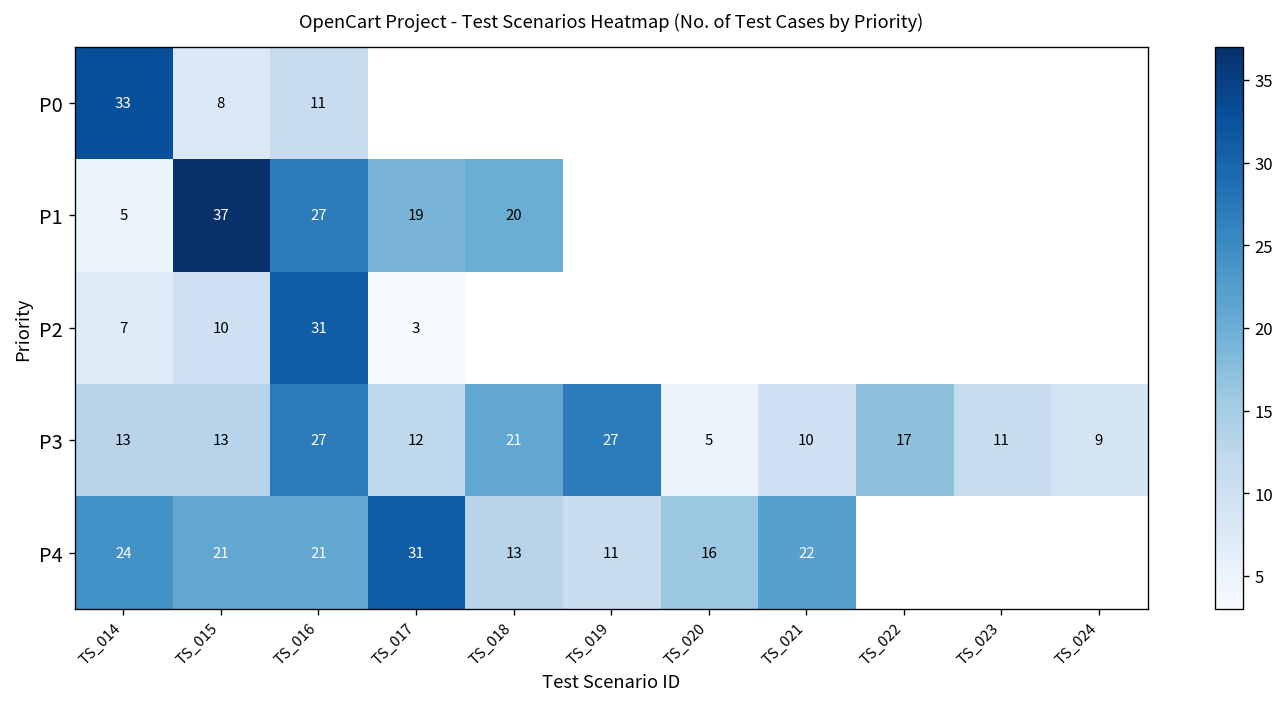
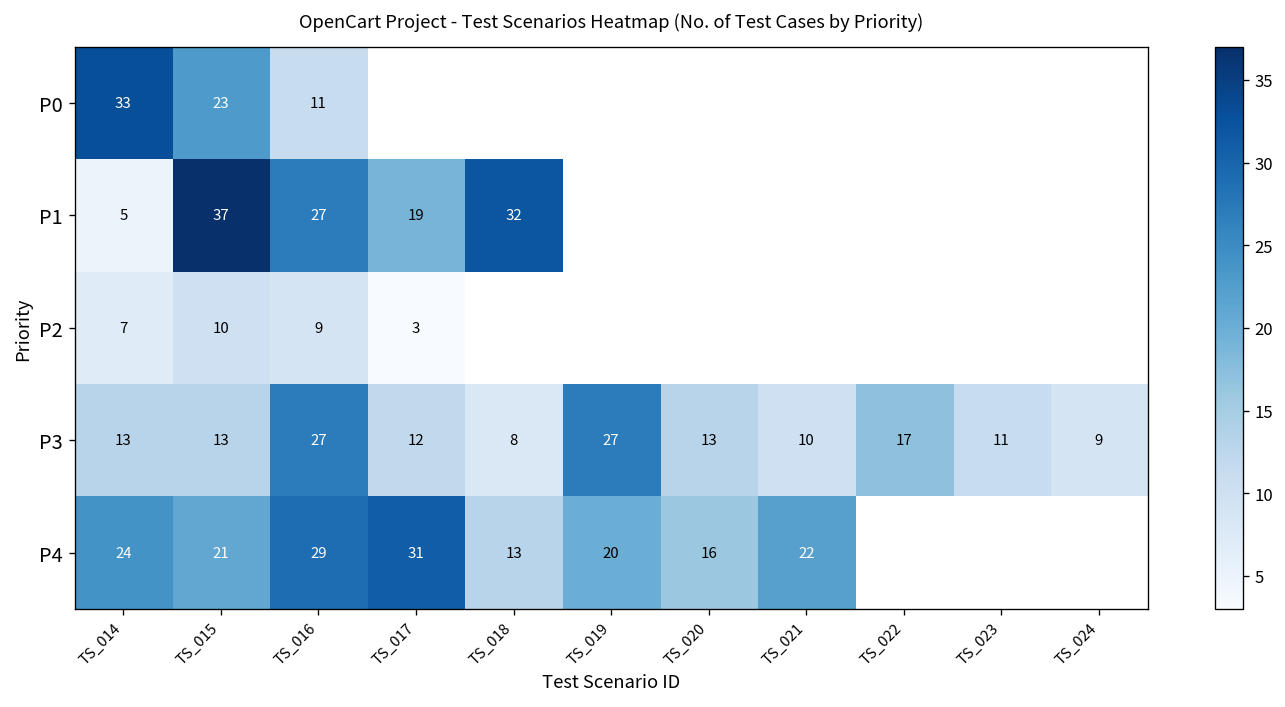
P0, TS_015: 8 -> 23
P1, TS_018: 20 -> 32
P2, TS_016: 31 -> 9
P3, TS_018: 21 -> 8
P3, TS_020: 5 -> 13
P4, TS_016: 21 -> 29
P4, TS_019: 11 -> 20
